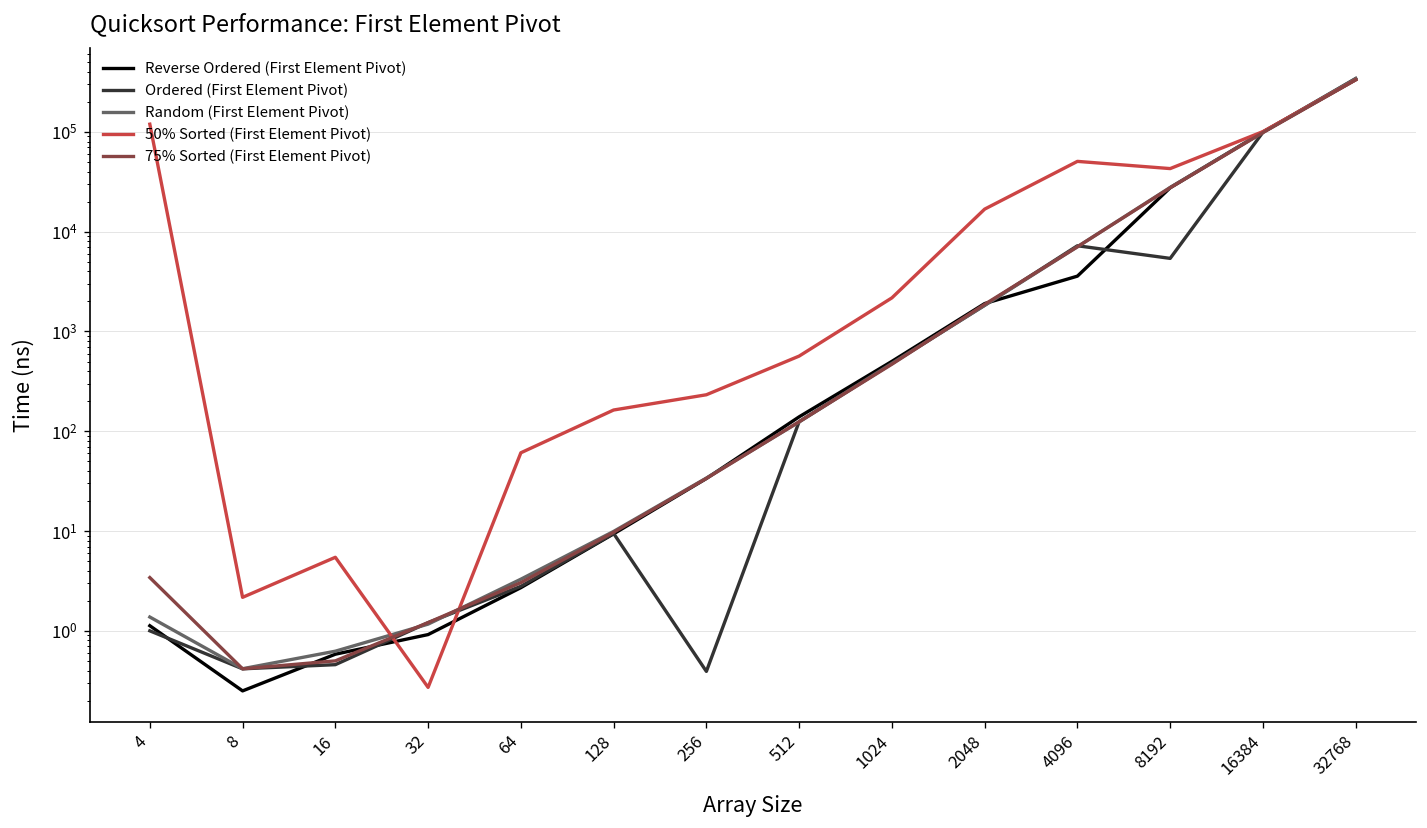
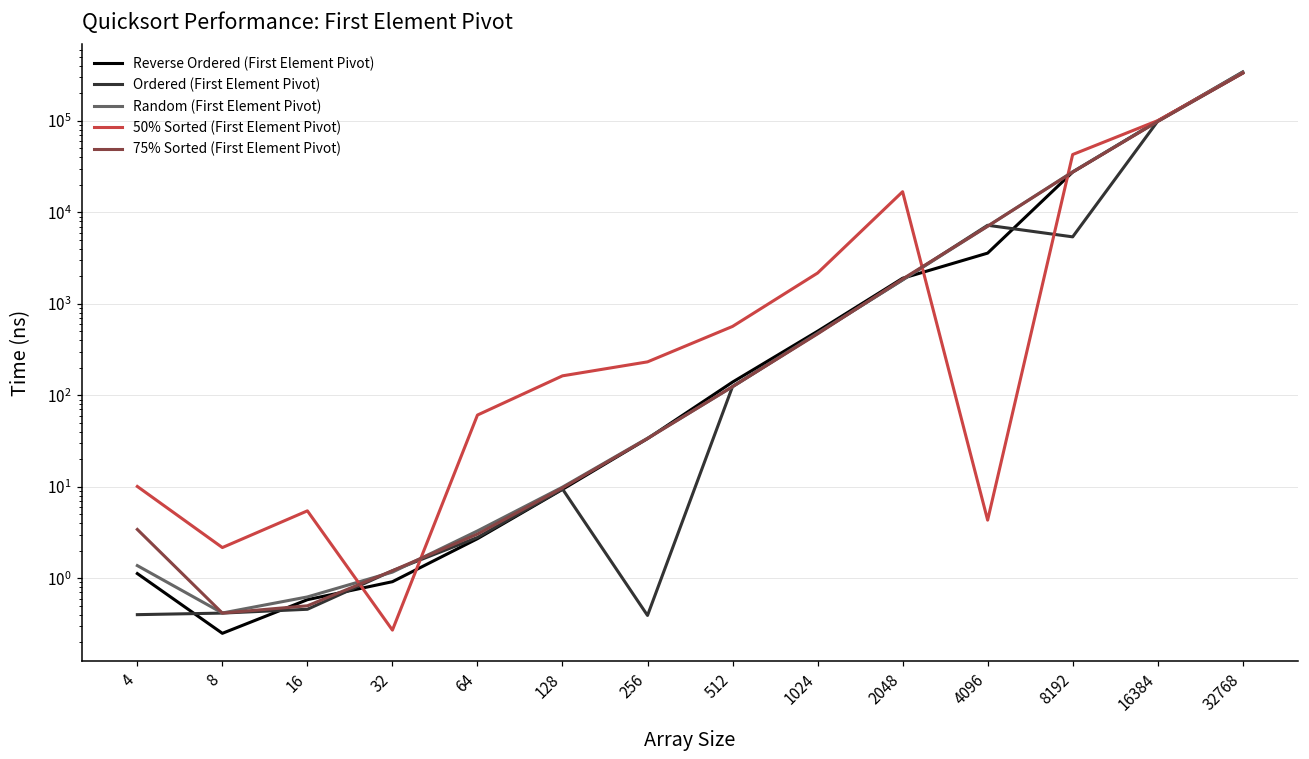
Ordered (First Element Pivot), 4: 1.0 -> 0.4
50% Sorted (First Element Pivot), 4: 120000 -> 10
50% Sorted (First Element Pivot), 4096: 50000 -> 4
